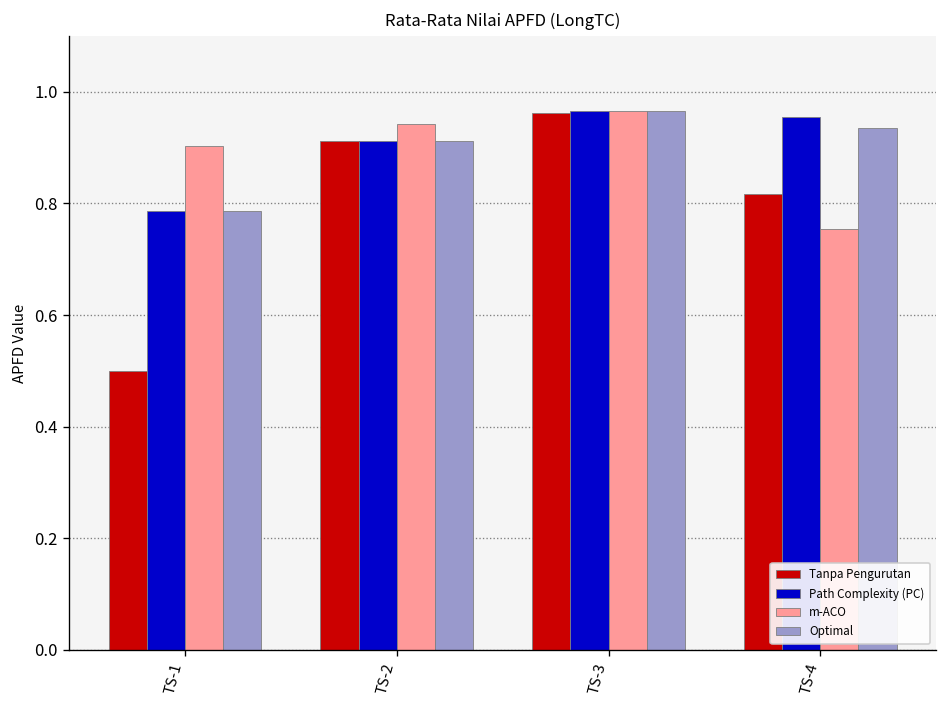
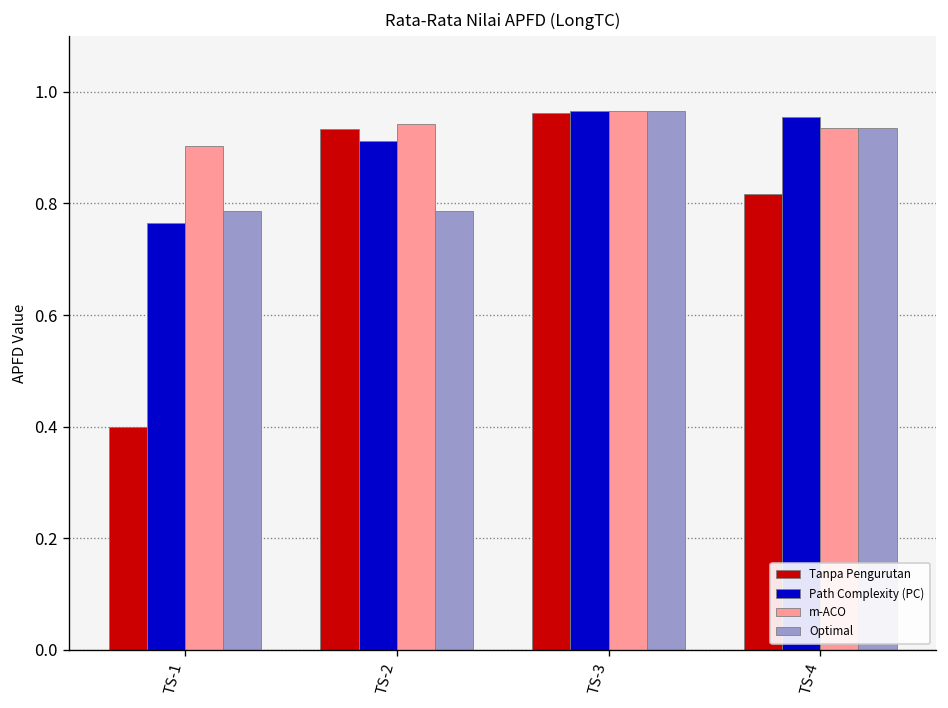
Tanpa Pengurutan, TS-1: 0.5 -> 0.4
Path Complexity (PC), TS-1: 0.79 -> 0.77
Tanpa Pengurutan, TS-2: 0.91 -> 0.93
Optimal, TS-2: 0.91 -> 0.79
m-ACO, TS-4: 0.75 -> 0.93
